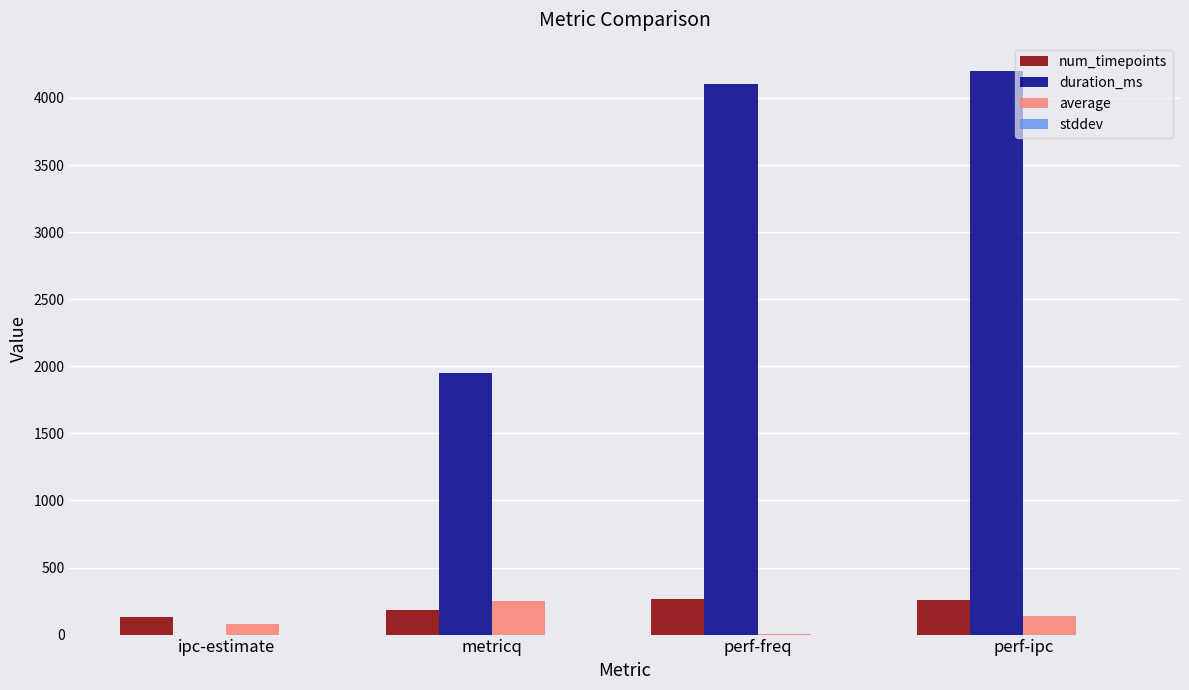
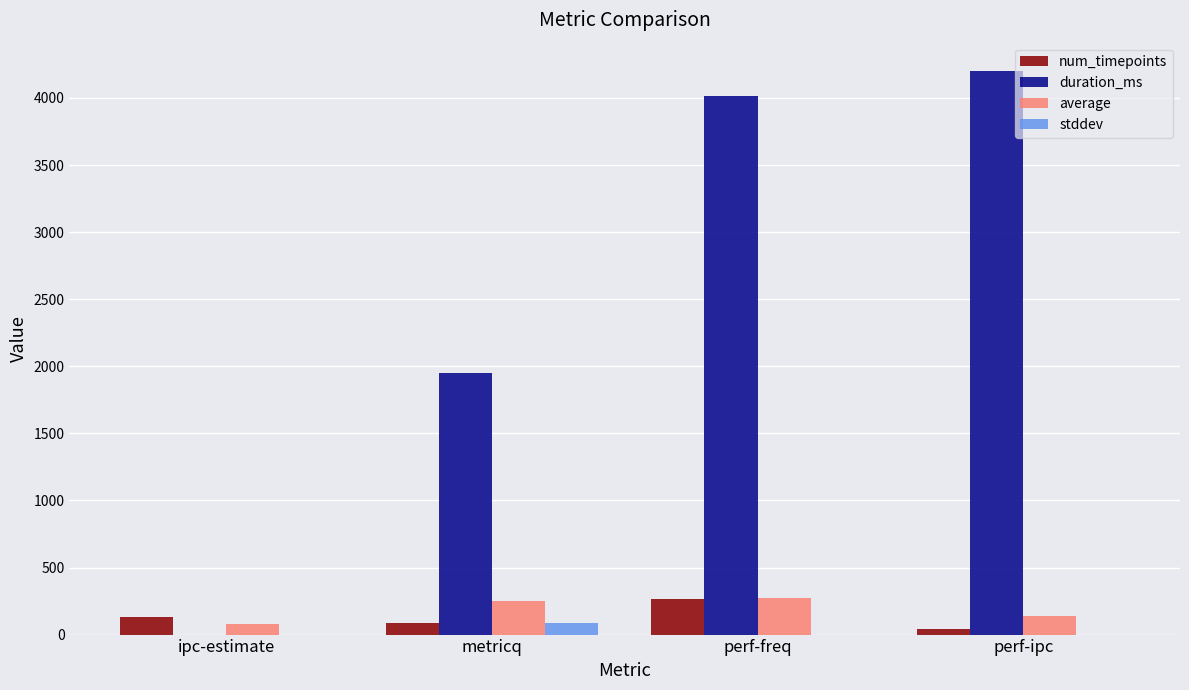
num_timepoints, metricq: 180 -> 90
stddev, metricq: 0 -> 80
duration_ms, perf-freq: 4100 -> 4020
average, perf-freq: 0 -> 270
num_timepoints, perf-ipc: 260 -> 40
